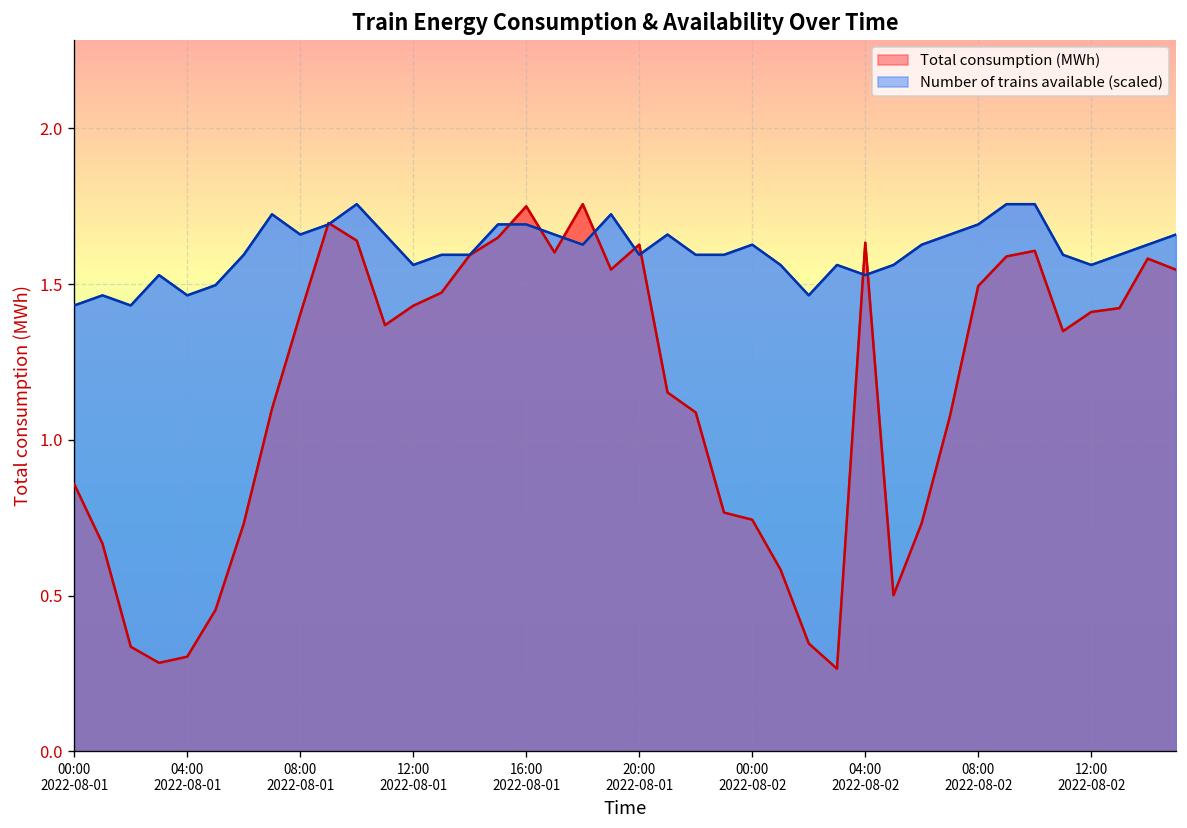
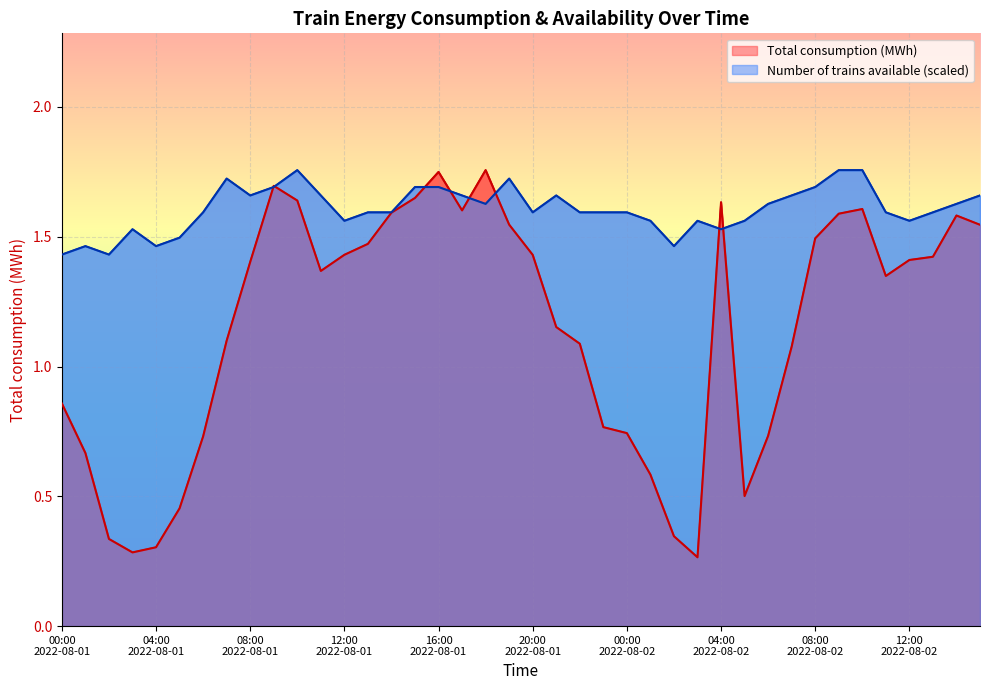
Total consumption (MWh), 20:00 2022-08-01: 1.63 -> 1.43
Number of trains available (scaled), 00:00 2022-08-02: 1.63 -> 1.59
